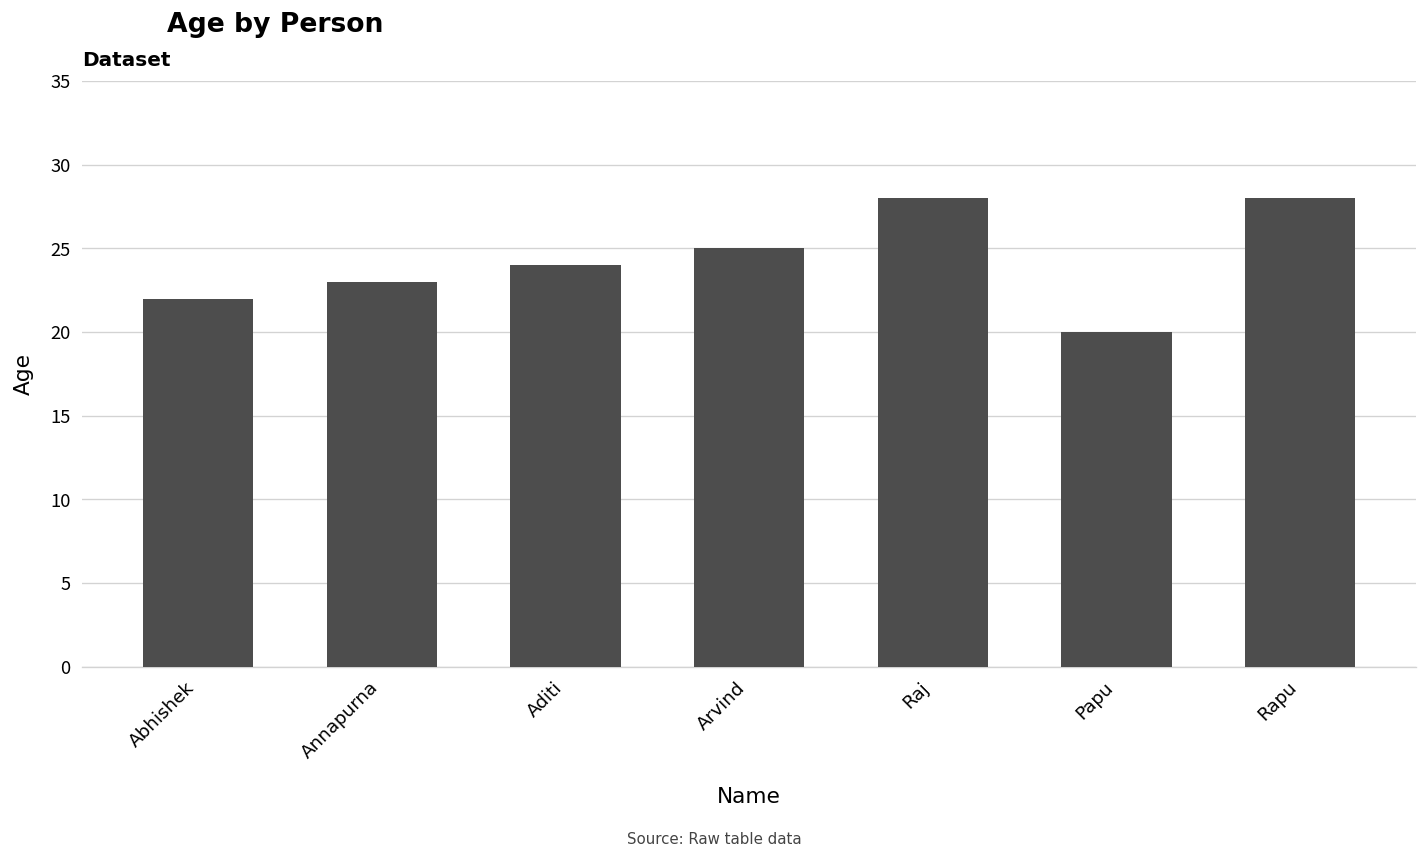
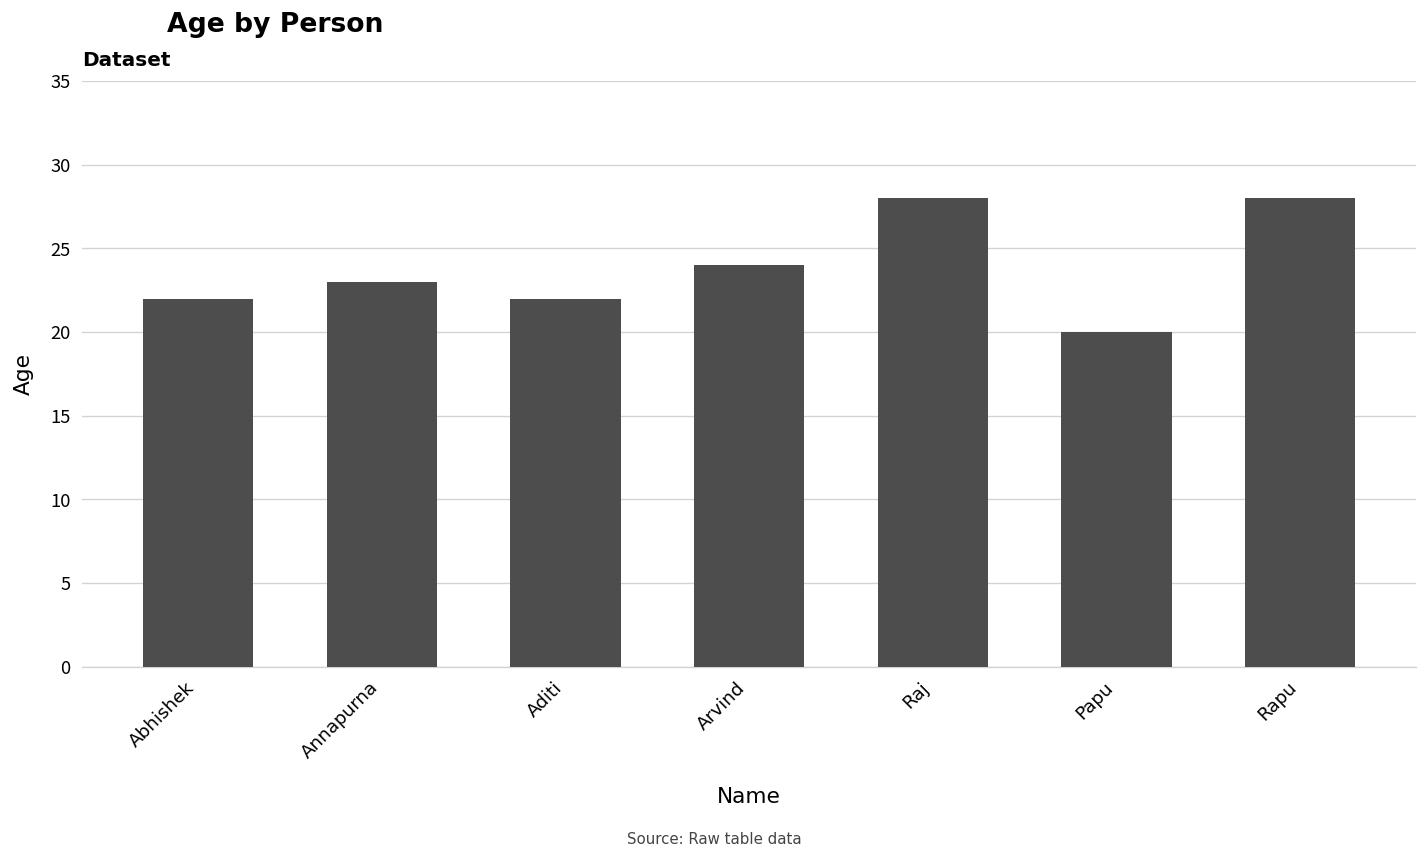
Aditi: 24 -> 22
Arvind: 25 -> 24
